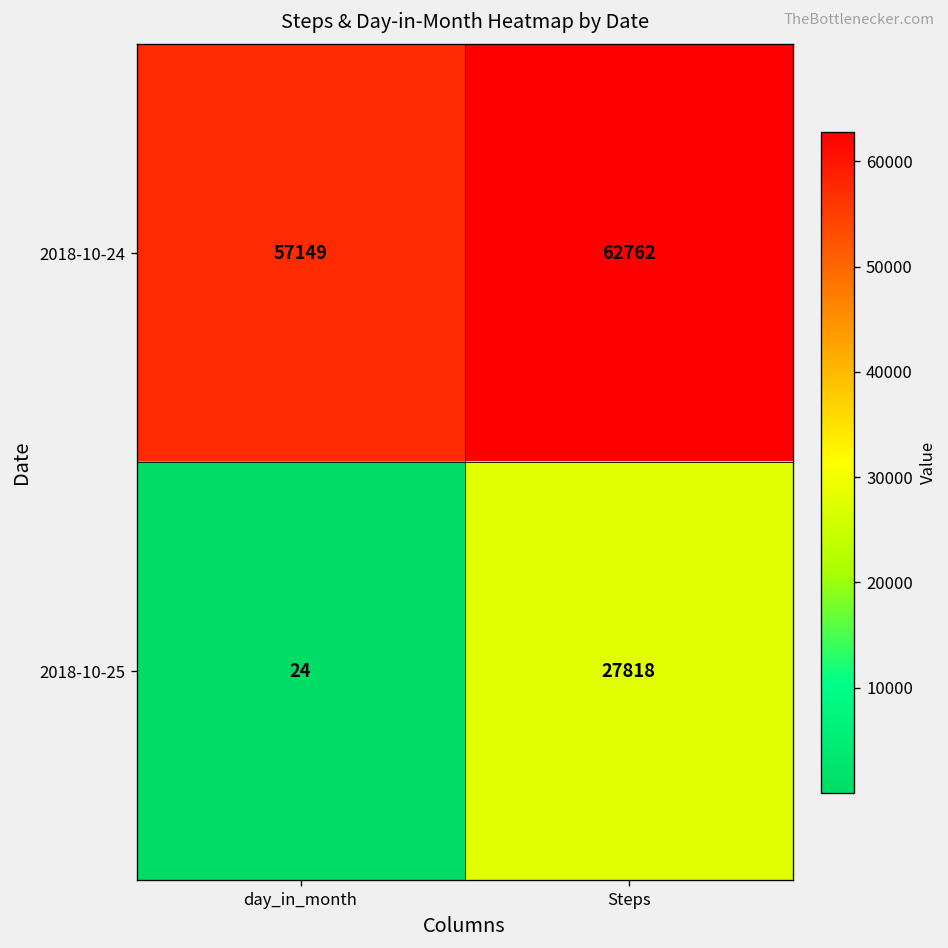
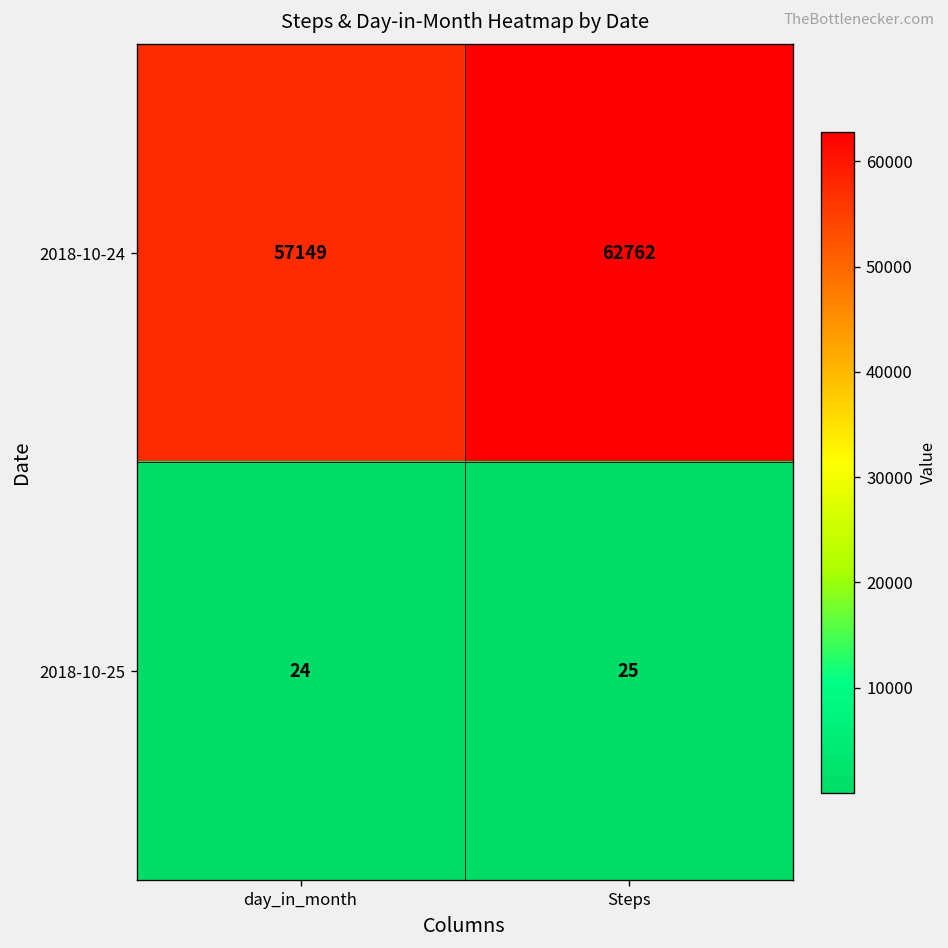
2018-10-25, Steps: 27818 -> 25
